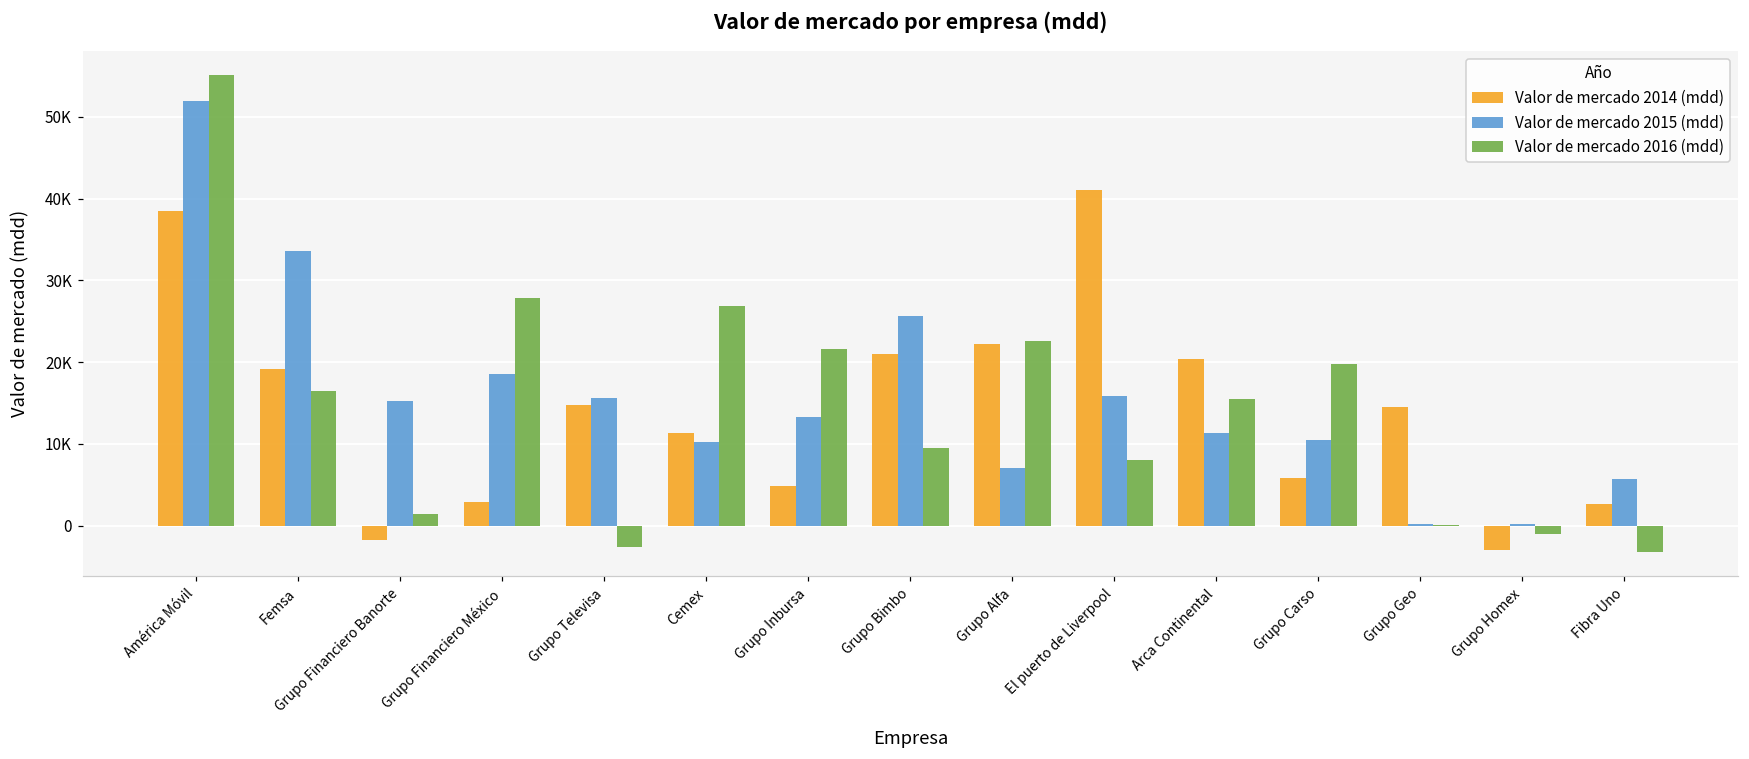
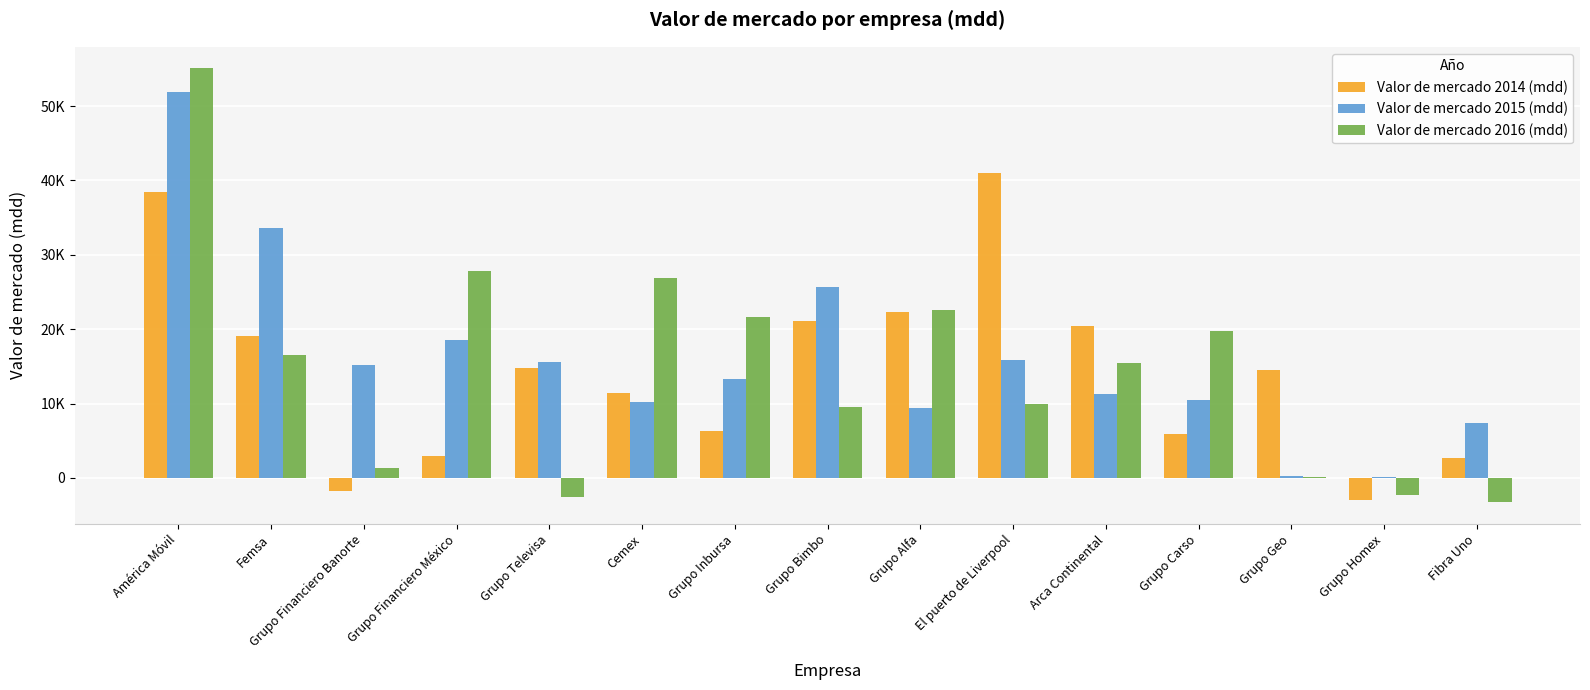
Valor de mercado 2014 (mdd), Grupo Inbursa: 5000 -> 6000
Valor de mercado 2015 (mdd), Grupo Alfa: 7000 -> 9000
Valor de mercado 2016 (mdd), El puerto de Liverpool: 8000 -> 10000
Valor de mercado 2016 (mdd), Grupo Homex: -1000 -> -2000
Valor de mercado 2015 (mdd), Fibra Uno: 6000 -> 7000
